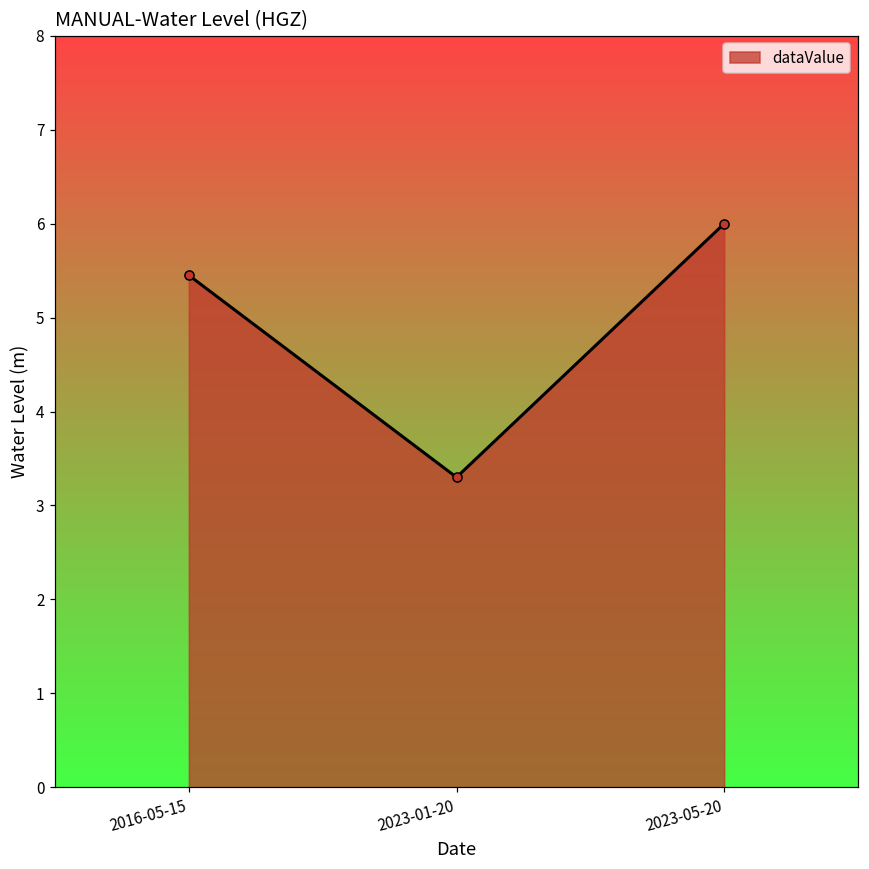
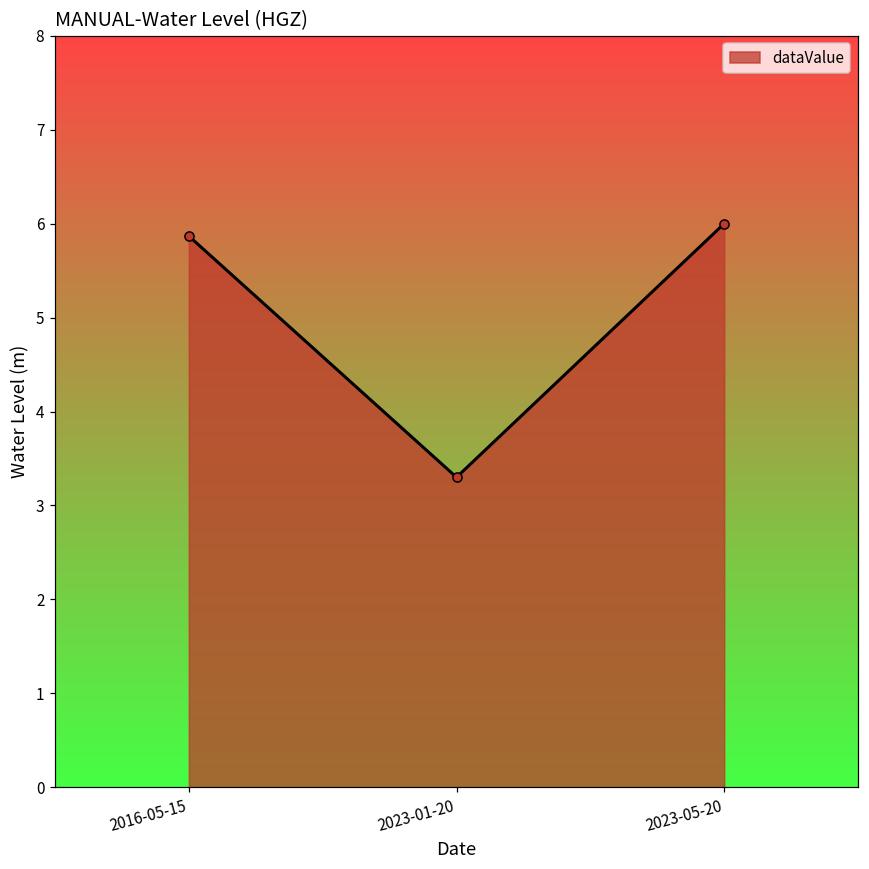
2016-05-15: 5.4 -> 5.9
